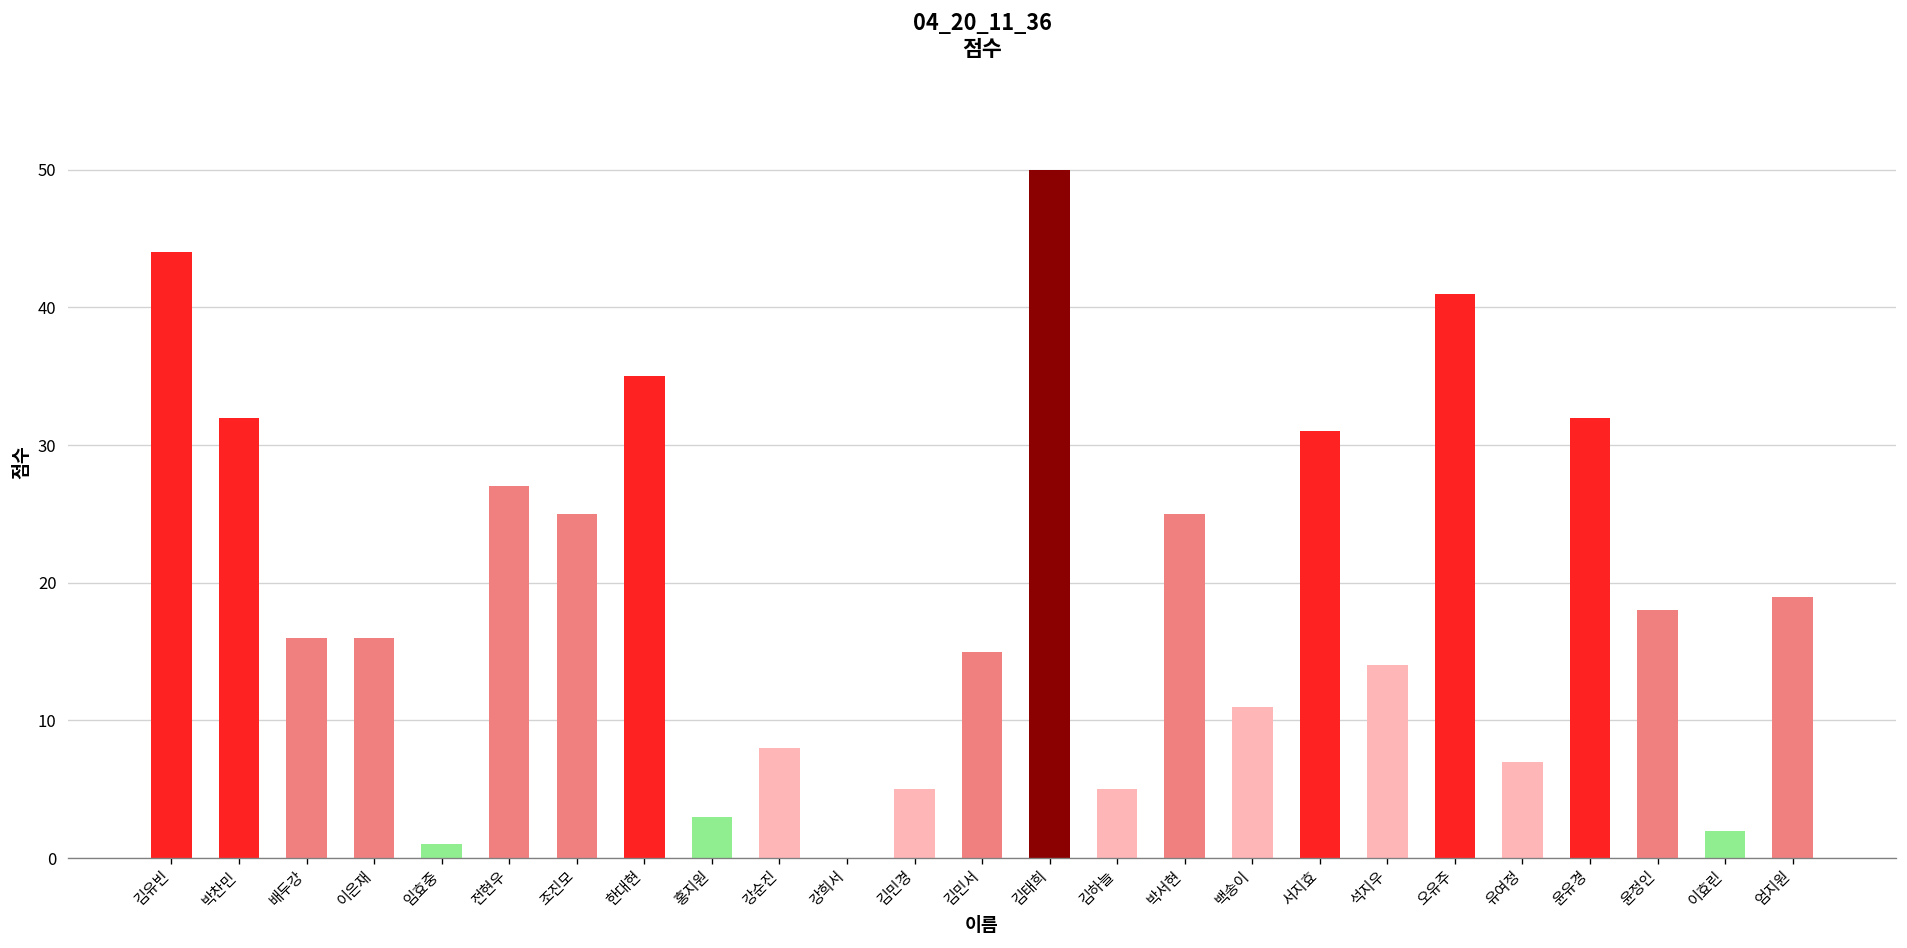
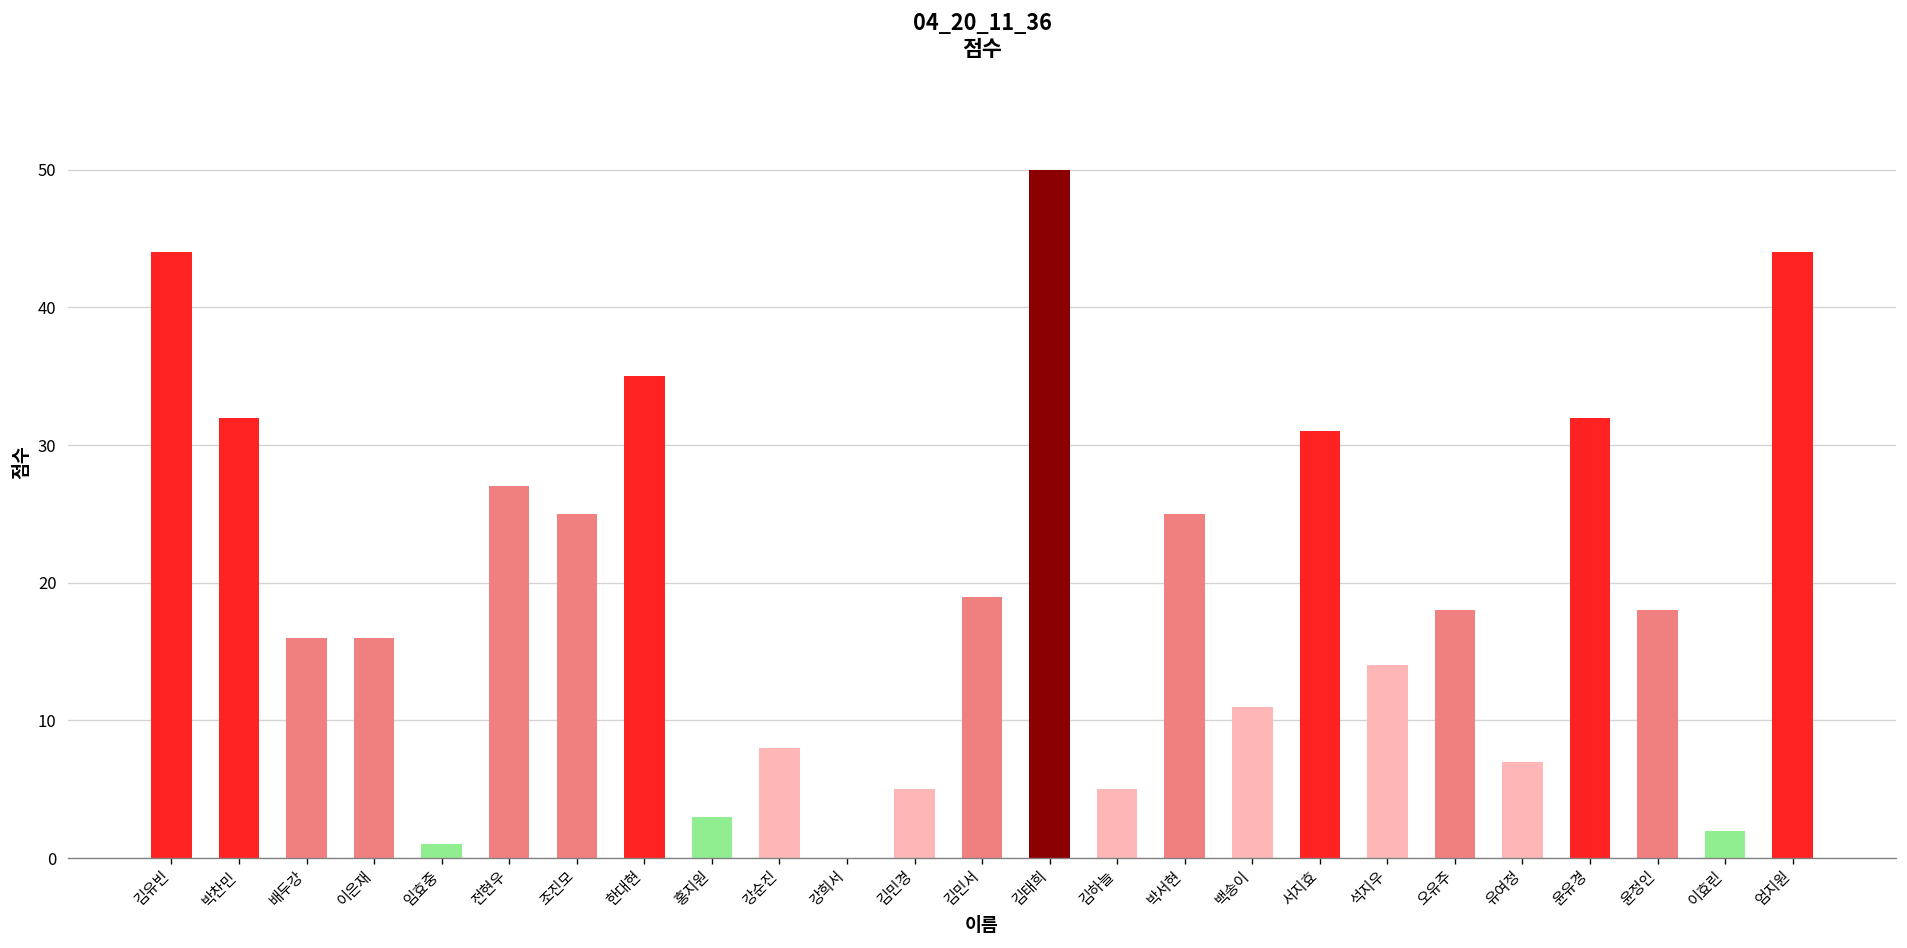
김민서: 15 -> 19
오유주: 41 -> 18
엄지원: 19 -> 44
